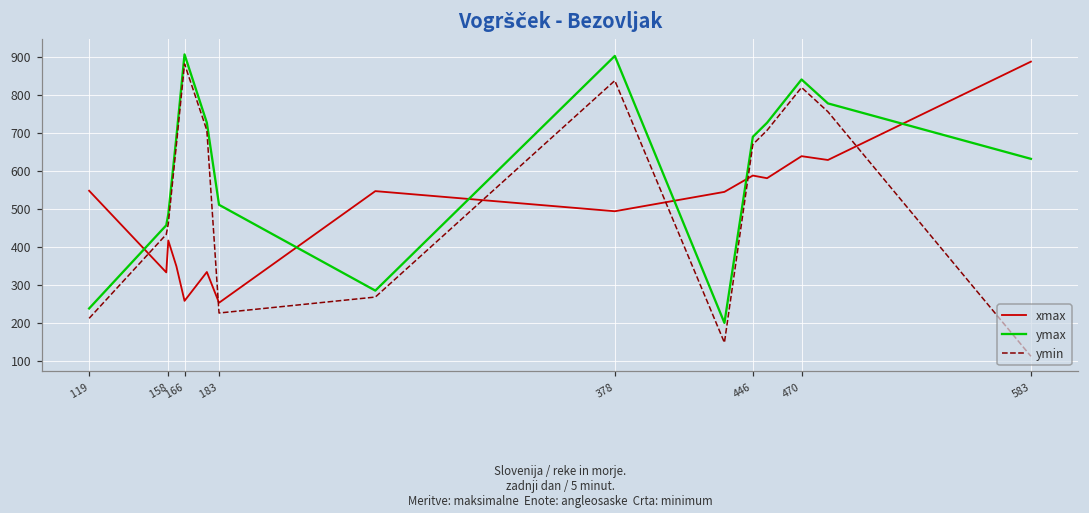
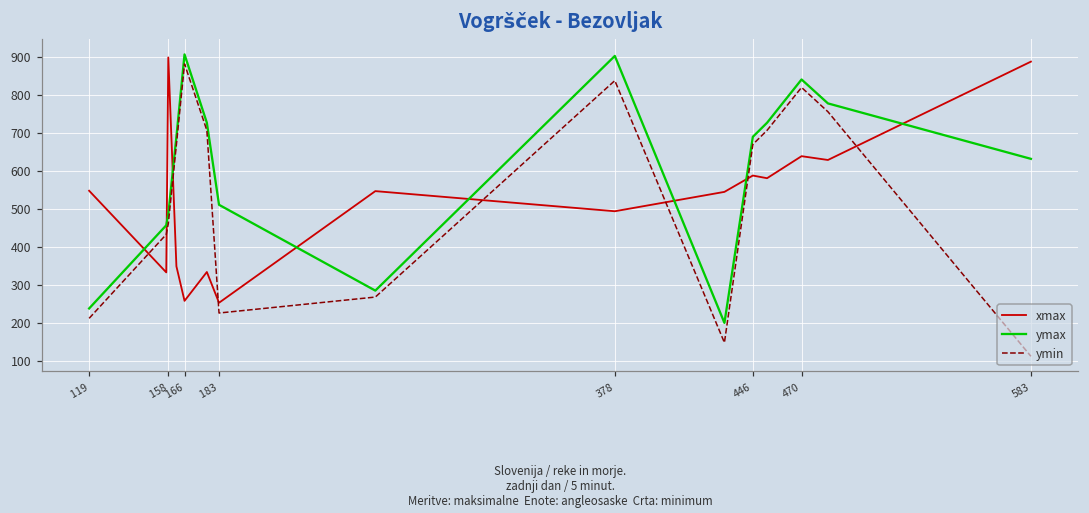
xmax, 158: 420 -> 900
